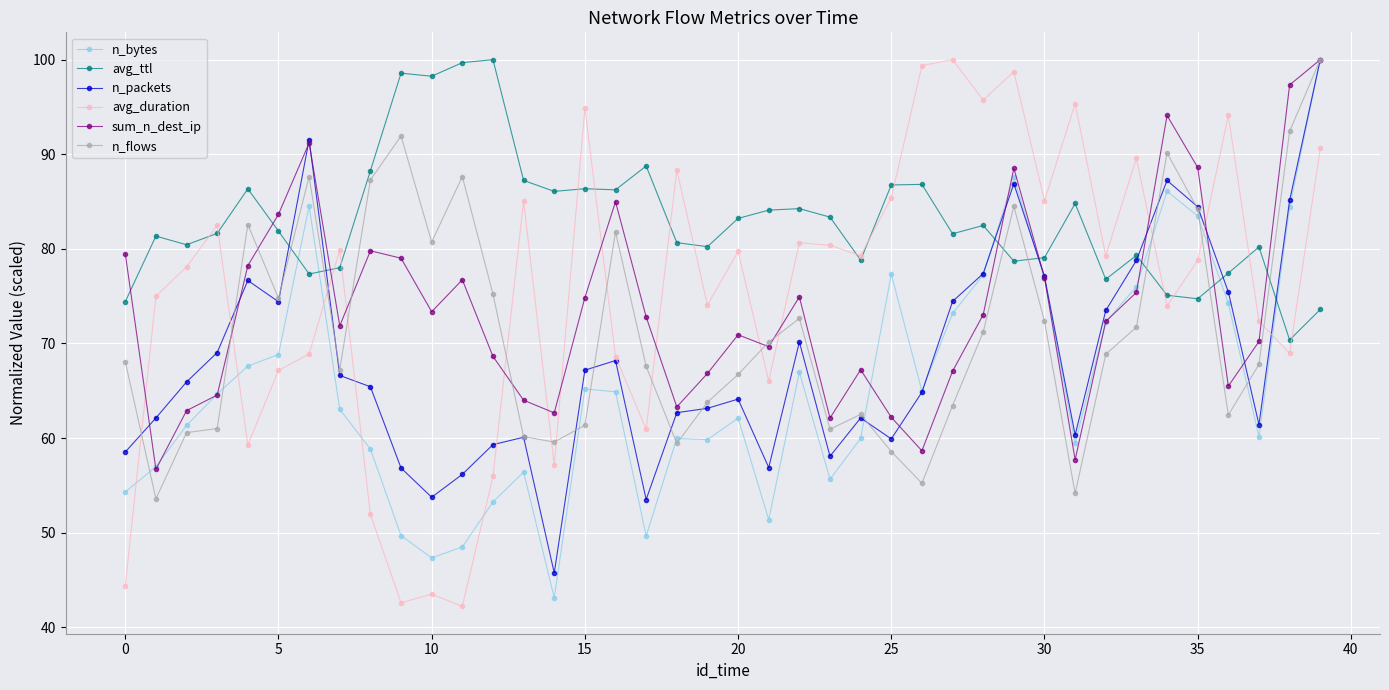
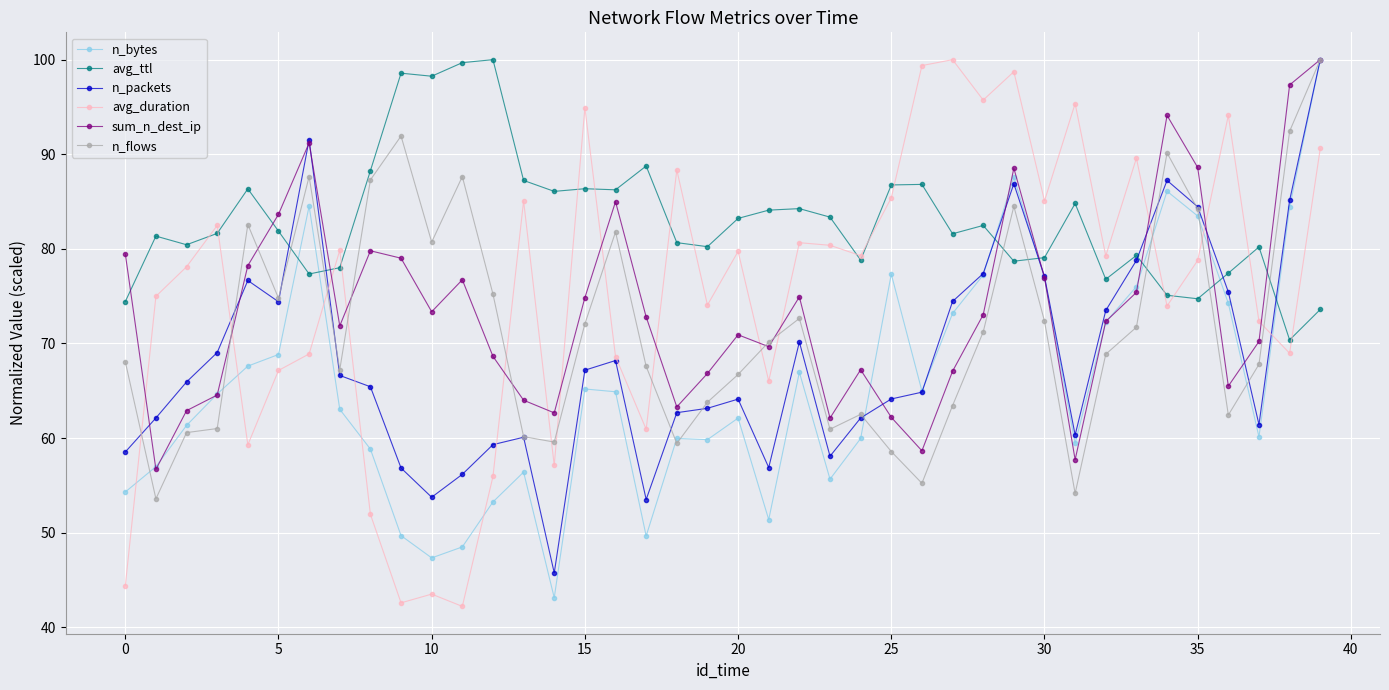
n_flows, 15: 61 -> 72
n_packets, 25: 60 -> 64
